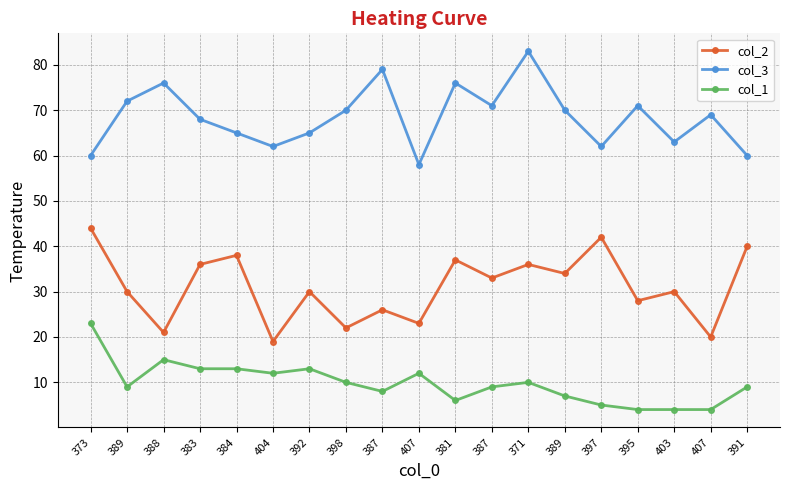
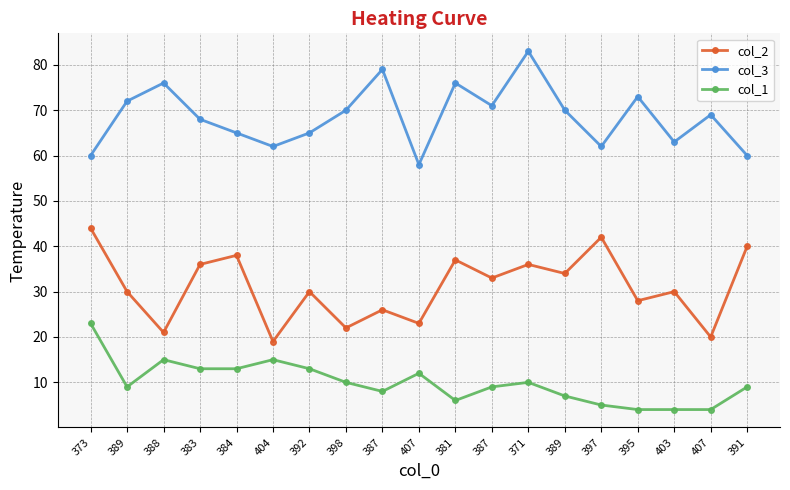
col_1, 404: 12 -> 15
col_3, 395: 71 -> 73
